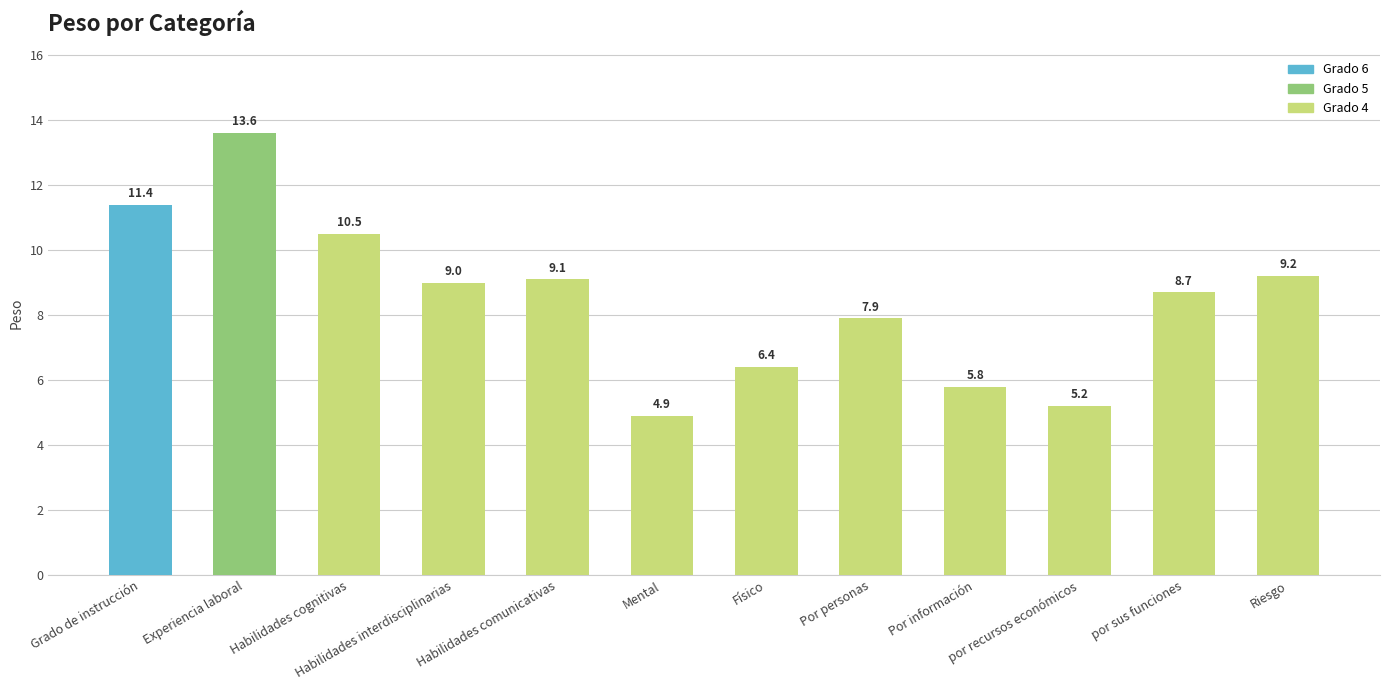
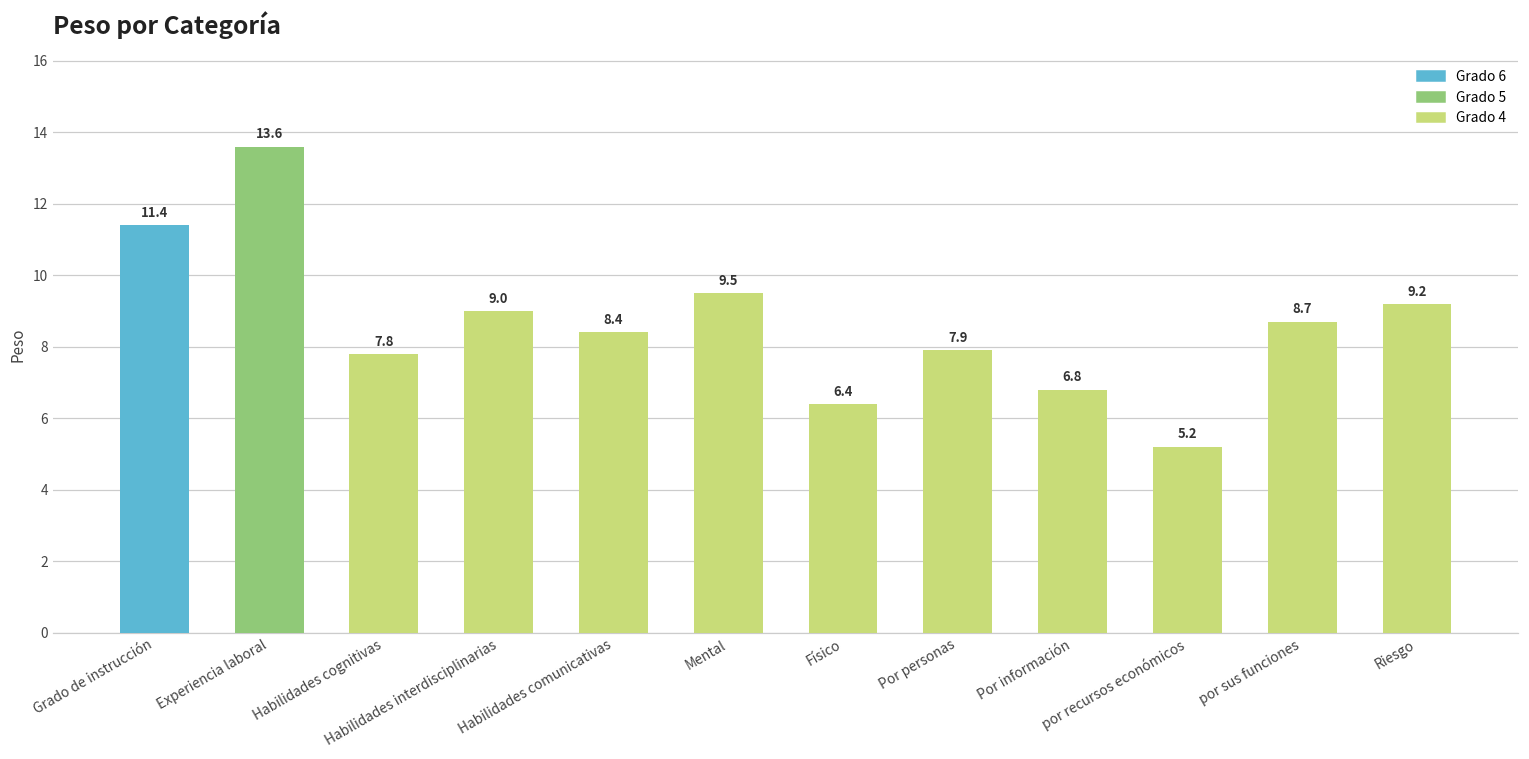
Habilidades cognitivas: 10.5 -> 7.8
Habilidades comunicativas: 9.1 -> 8.4
Mental: 4.9 -> 9.5
Por información: 5.8 -> 6.8
